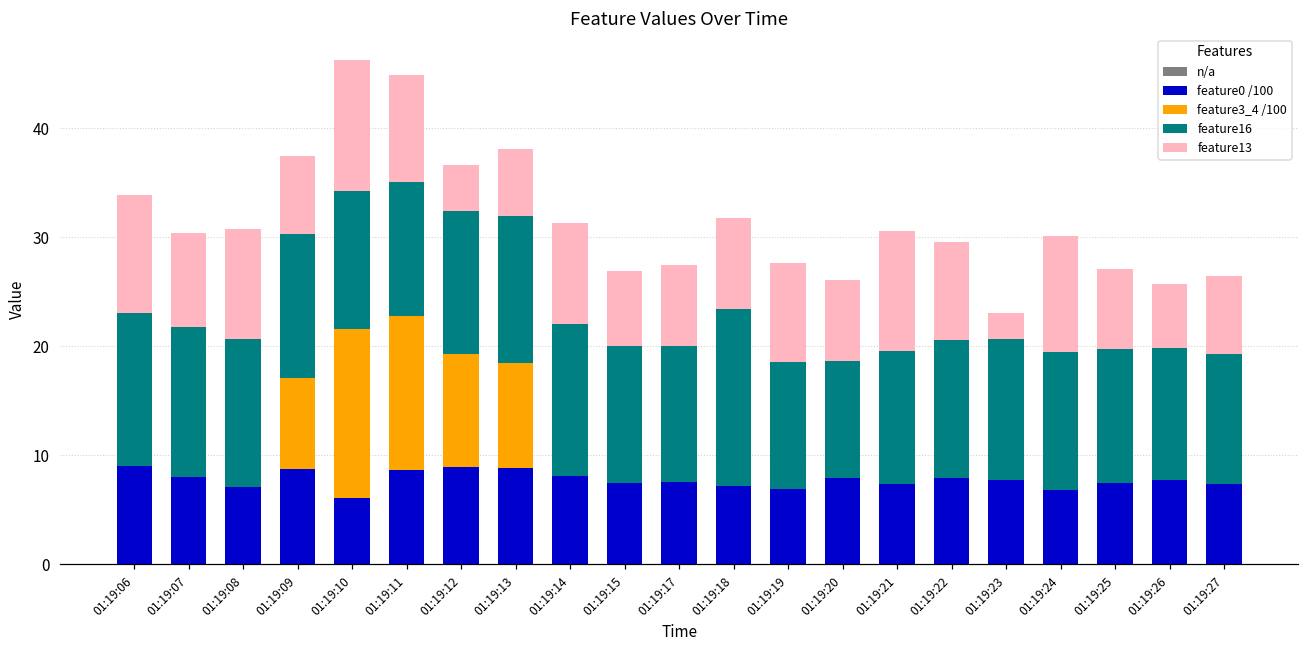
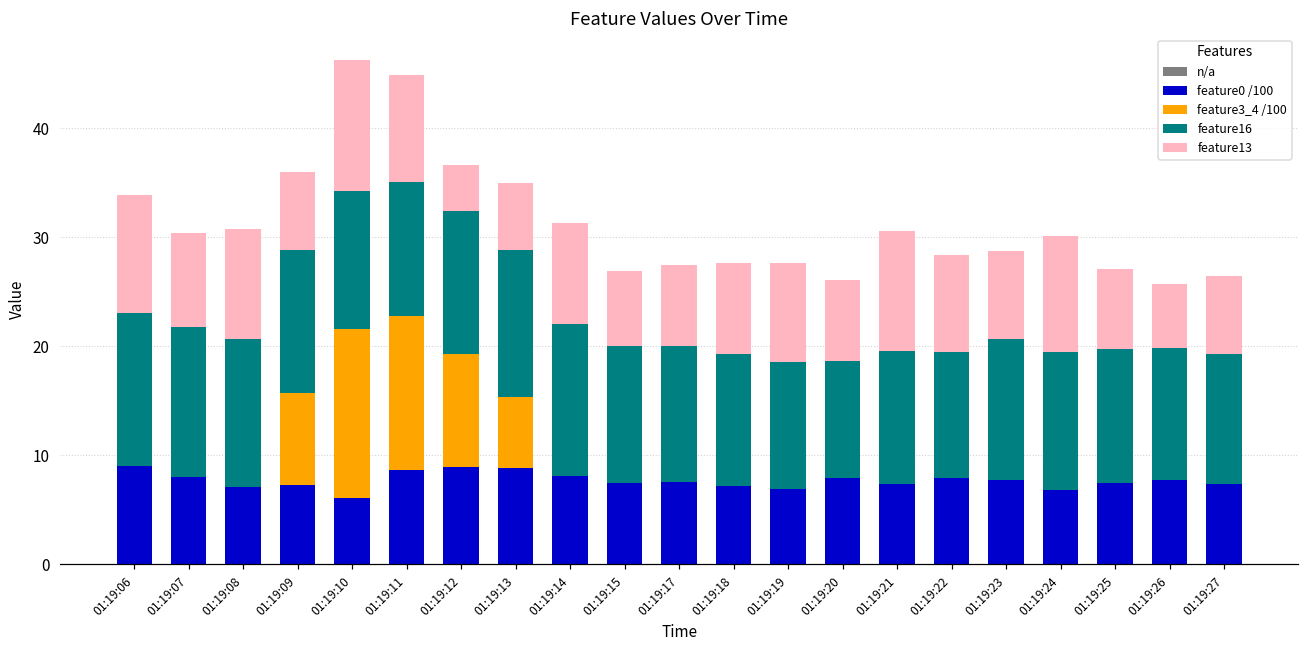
feature0 /100, 01:19:09: 9 -> 7
feature3_4 /100, 01:19:13: 10 -> 7
feature16, 01:19:18: 16 -> 12
feature16, 01:19:22: 13 -> 12
feature13, 01:19:23: 2 -> 8
